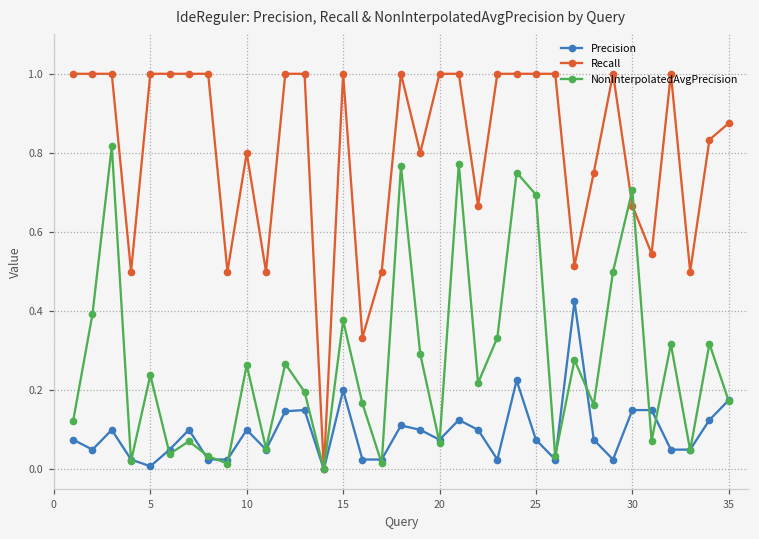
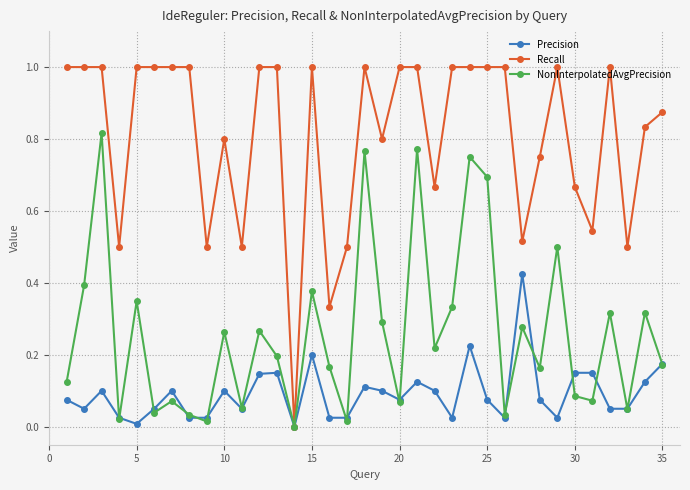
NonInterpolatedAvgPrecision, 5: 0.24 -> 0.35
NonInterpolatedAvgPrecision, 30: 0.71 -> 0.09
